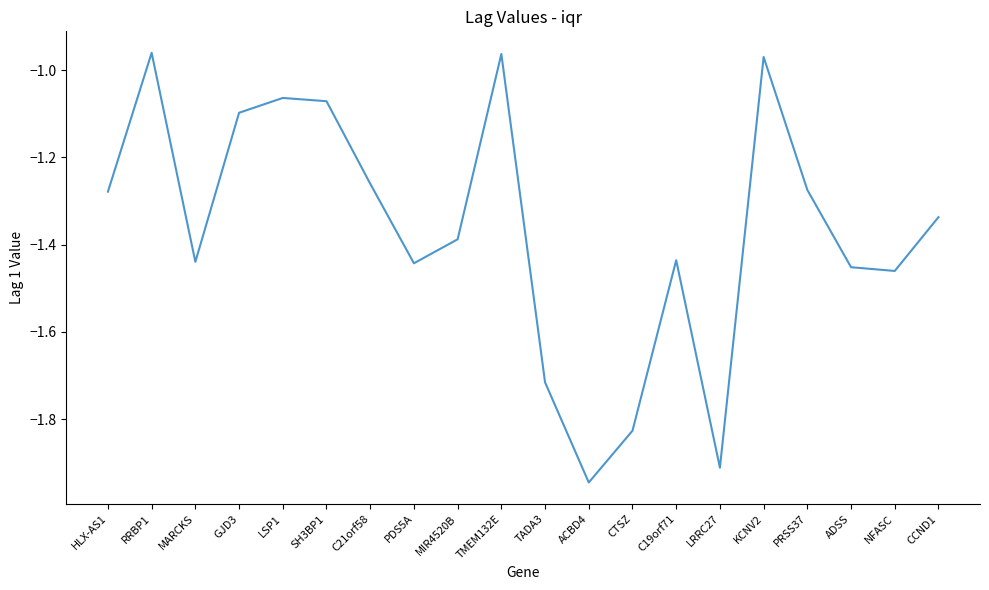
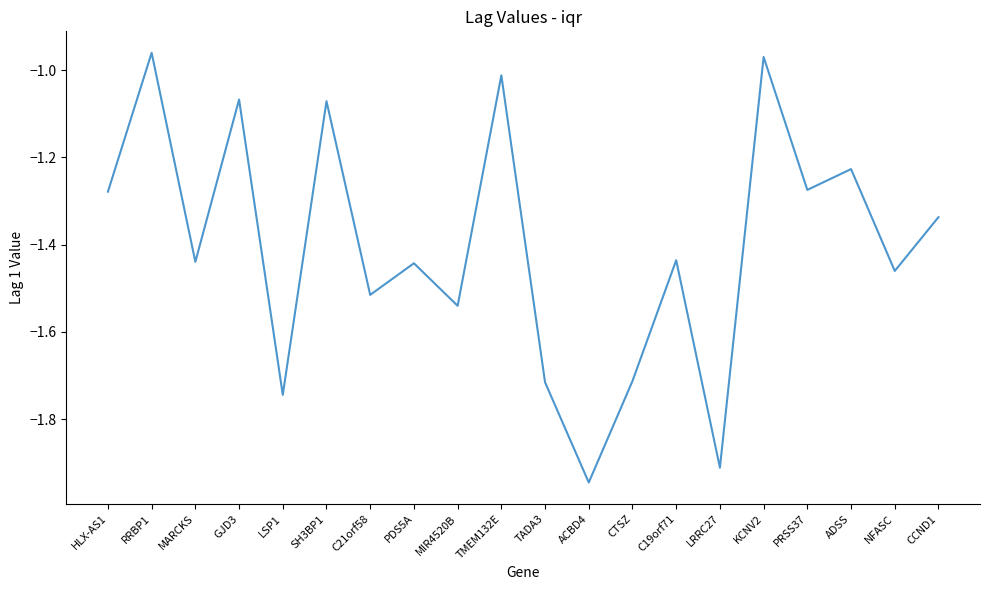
GJD3: -1.10 -> -1.07
LSP1: -1.06 -> -1.74
C21orf58: -1.26 -> -1.52
MIR4520B: -1.39 -> -1.54
TMEM132E: -0.96 -> -1.01
CTSZ: -1.83 -> -1.71
ADSS: -1.45 -> -1.23
